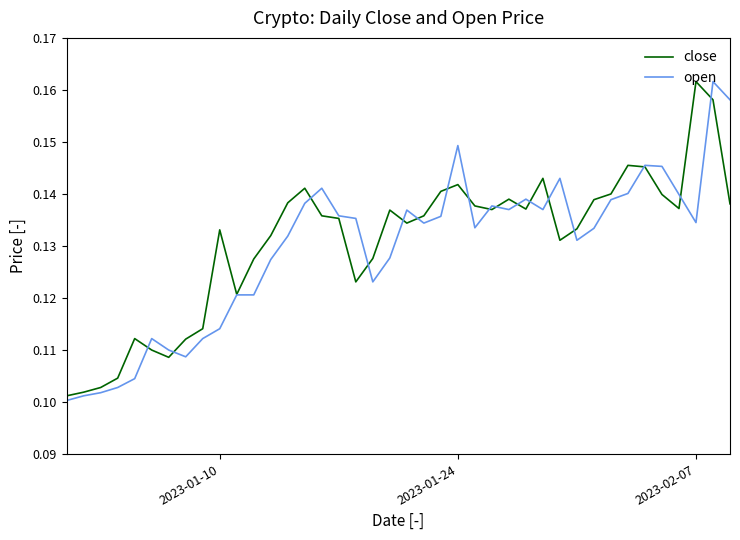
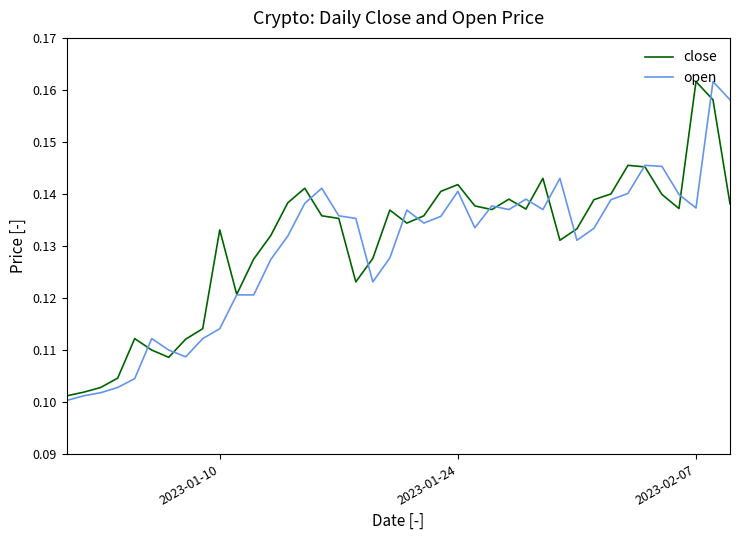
open, 2023-01-24: 0.149 -> 0.141
open, 2023-02-07: 0.135 -> 0.137
